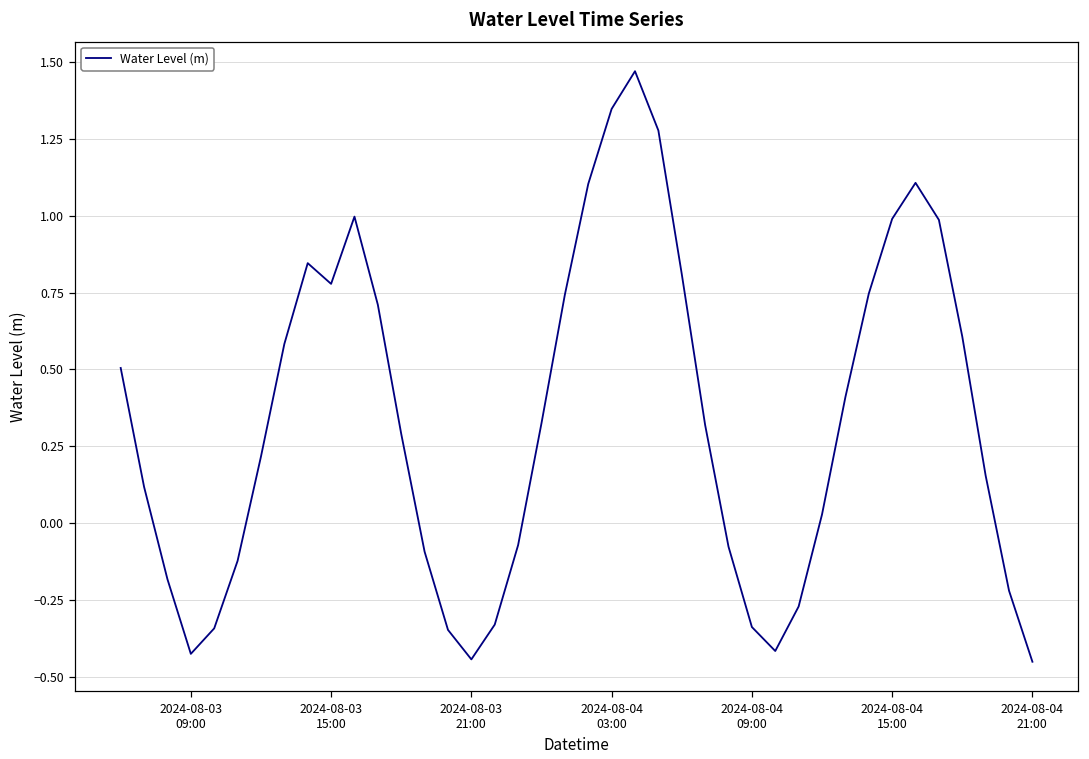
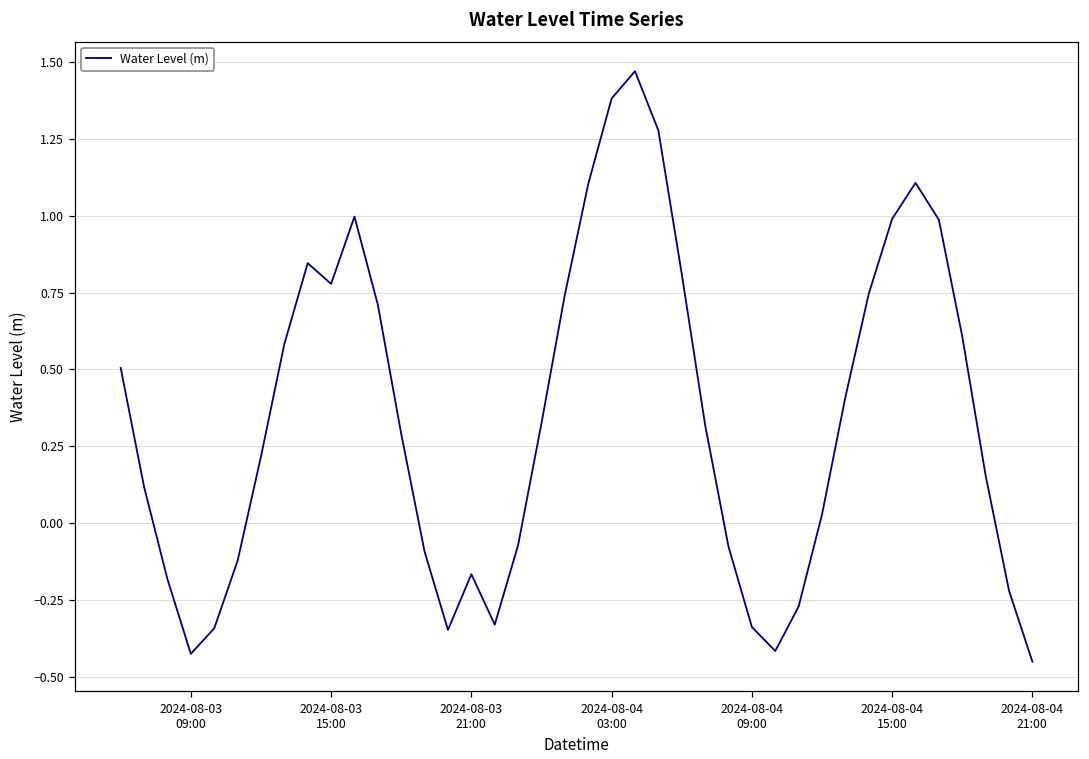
2024-08-03 21:00: -0.44 -> -0.17
2024-08-04 03:00: 1.35 -> 1.38
